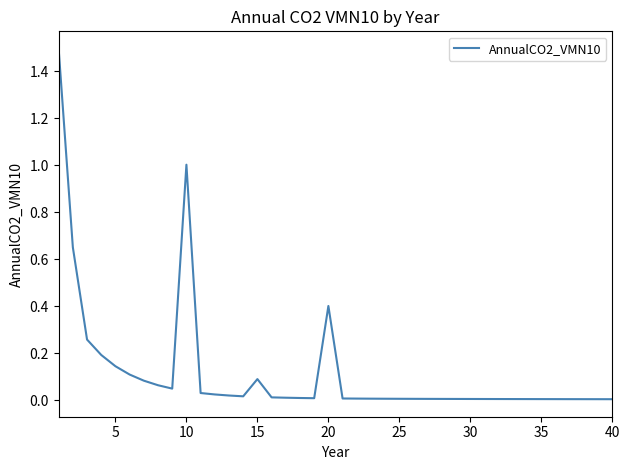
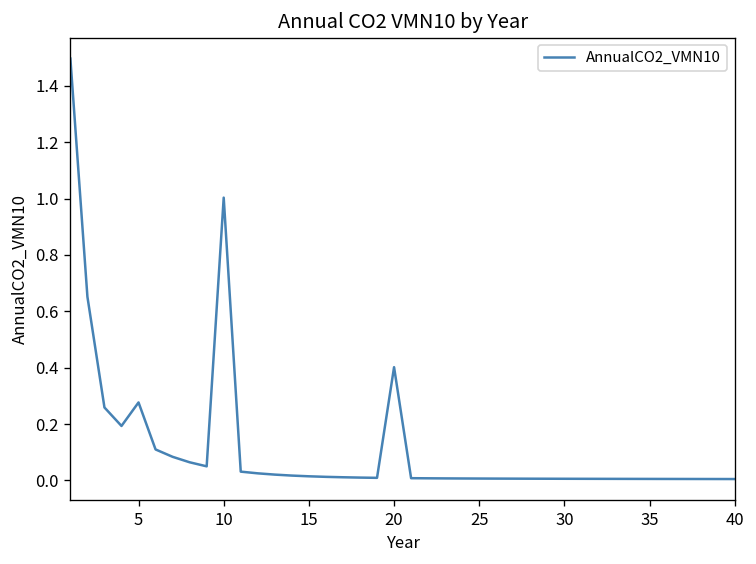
5: 0.15 -> 0.28
15: 0.09 -> 0.01
